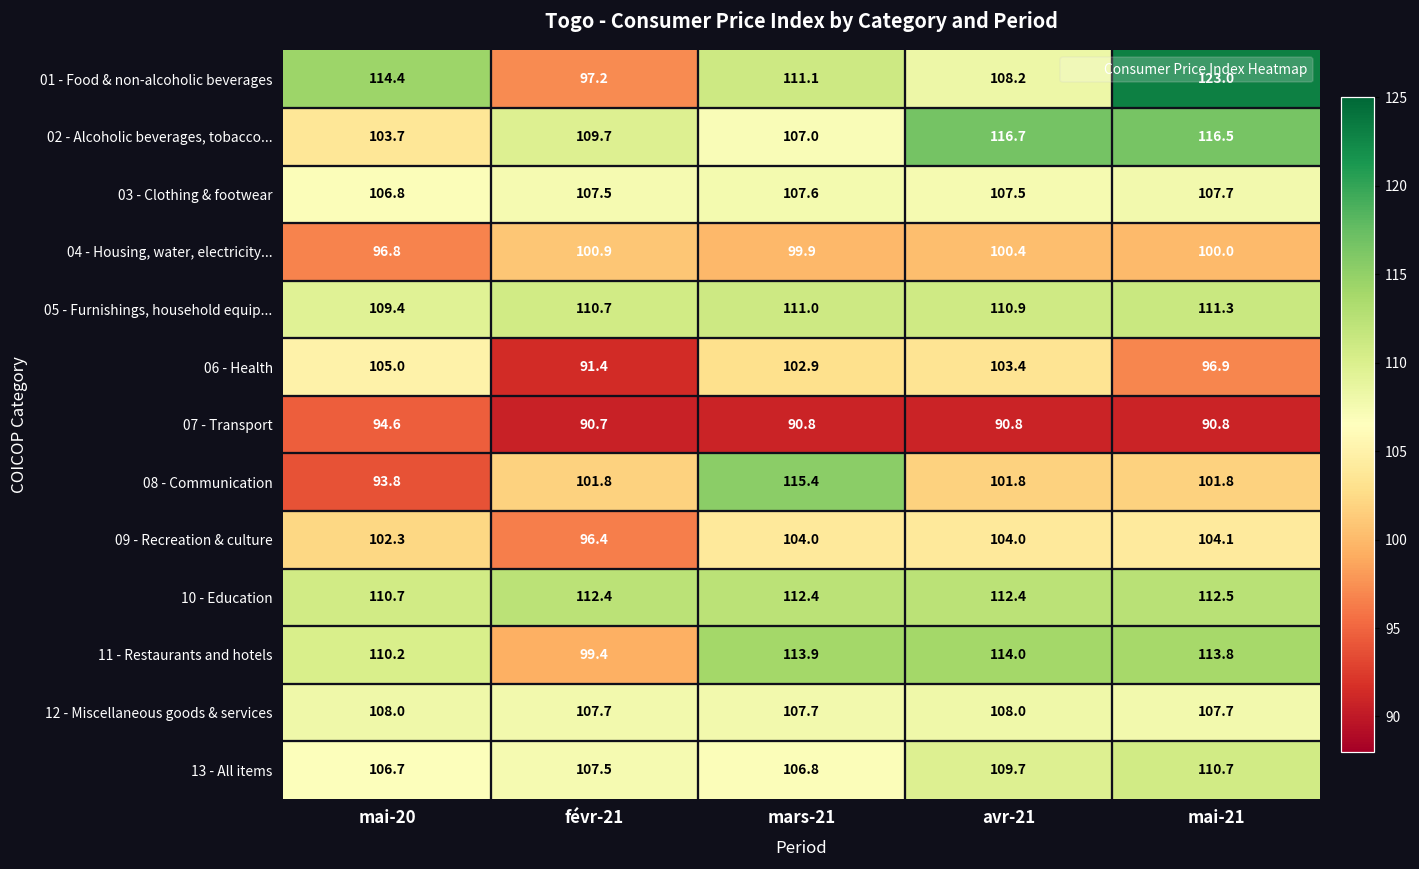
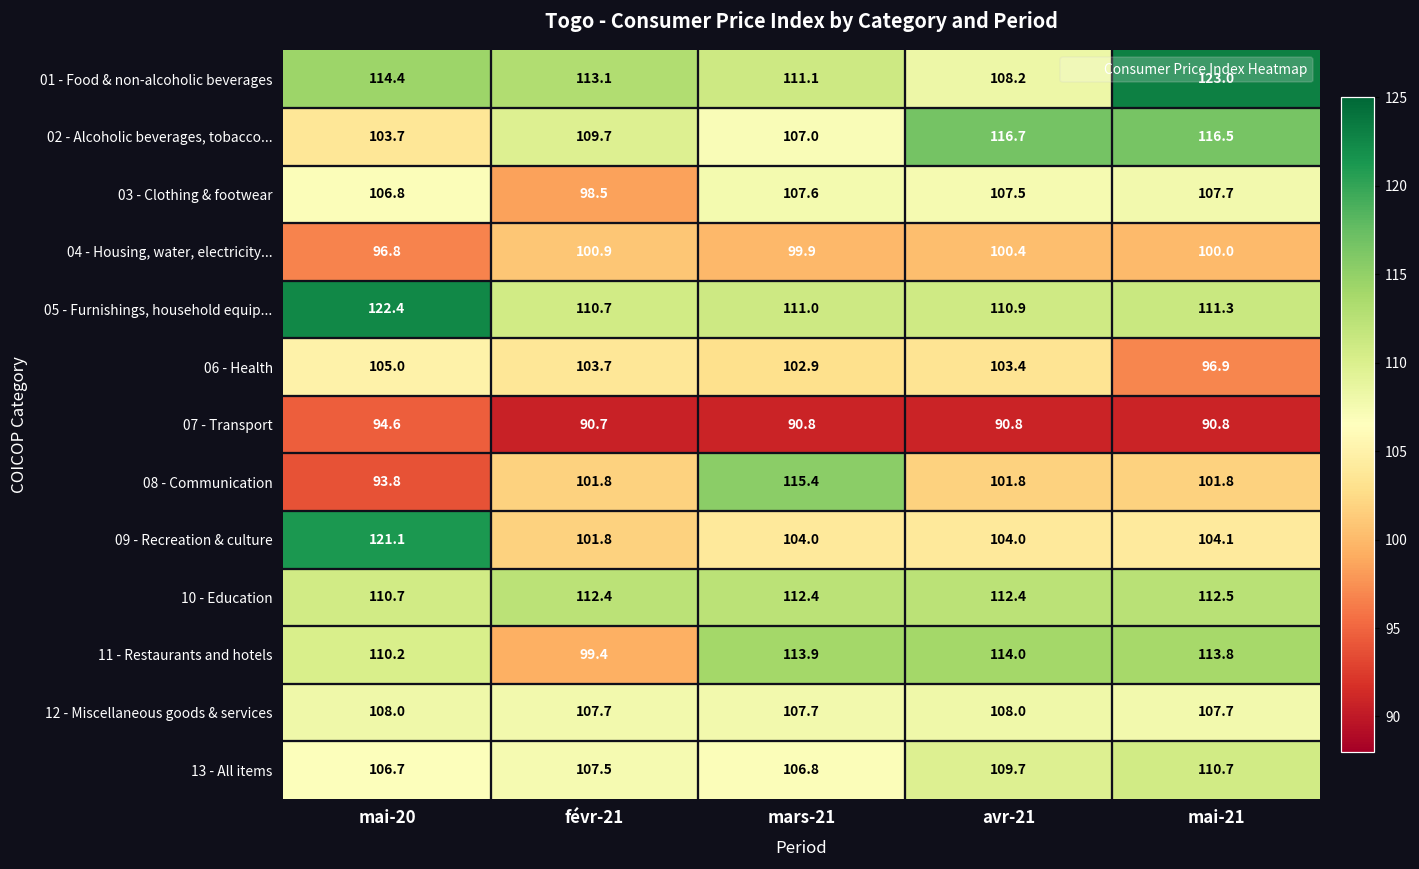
01 - Food & non-alcoholic beverages, févr-21: 97.2 -> 113.1
03 - Clothing & footwear, févr-21: 107.5 -> 98.5
05 - Furnishings, household equip..., mai-20: 109.4 -> 122.4
06 - Health, févr-21: 91.4 -> 103.7
09 - Recreation & culture, mai-20: 102.3 -> 121.1
09 - Recreation & culture, févr-21: 96.4 -> 101.8
